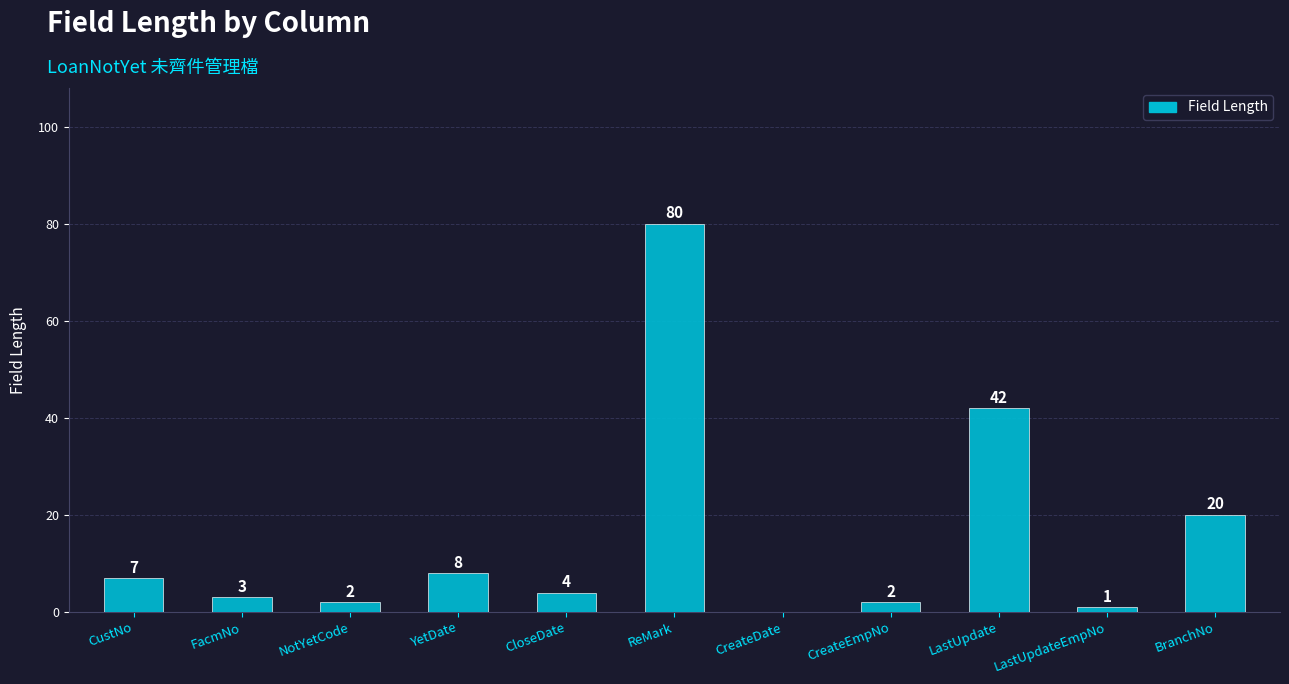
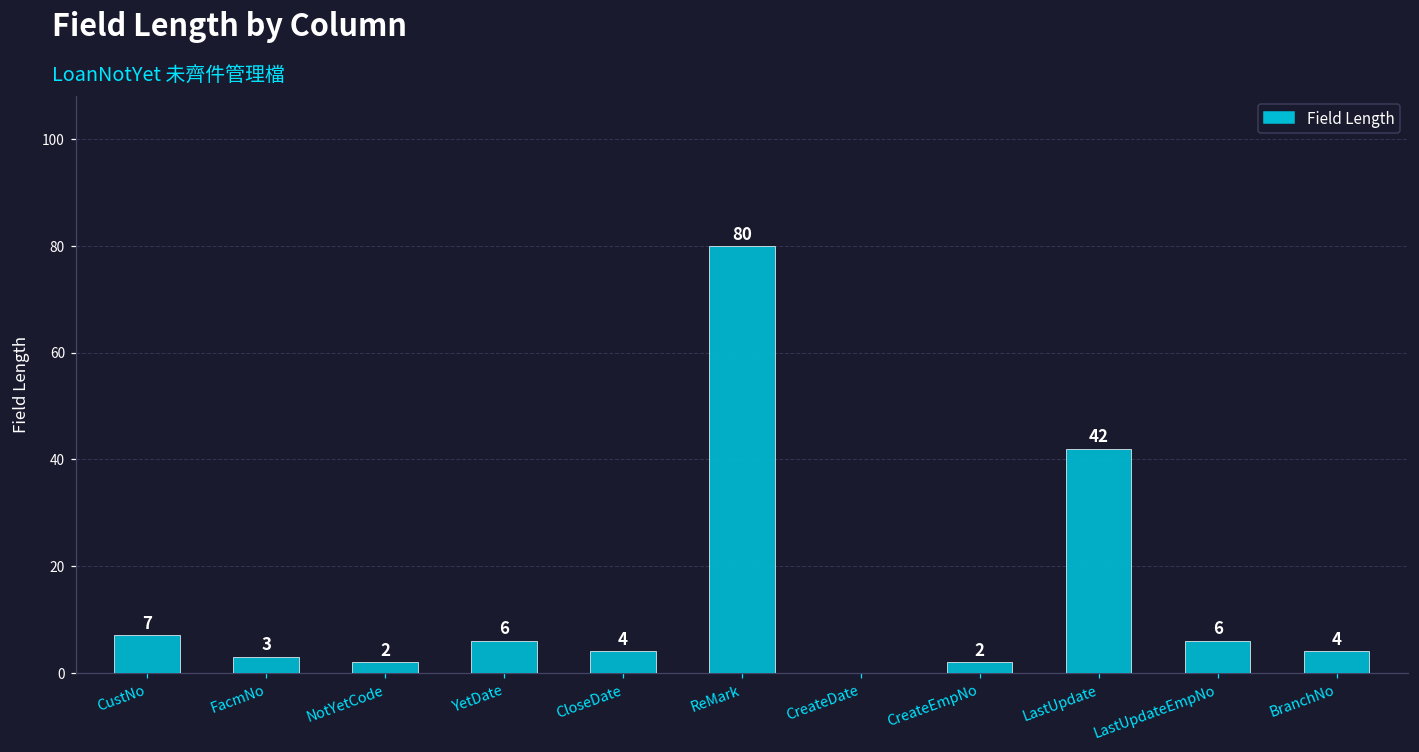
YetDate: 8 -> 6
LastUpdateEmpNo: 1 -> 6
BranchNo: 20 -> 4
